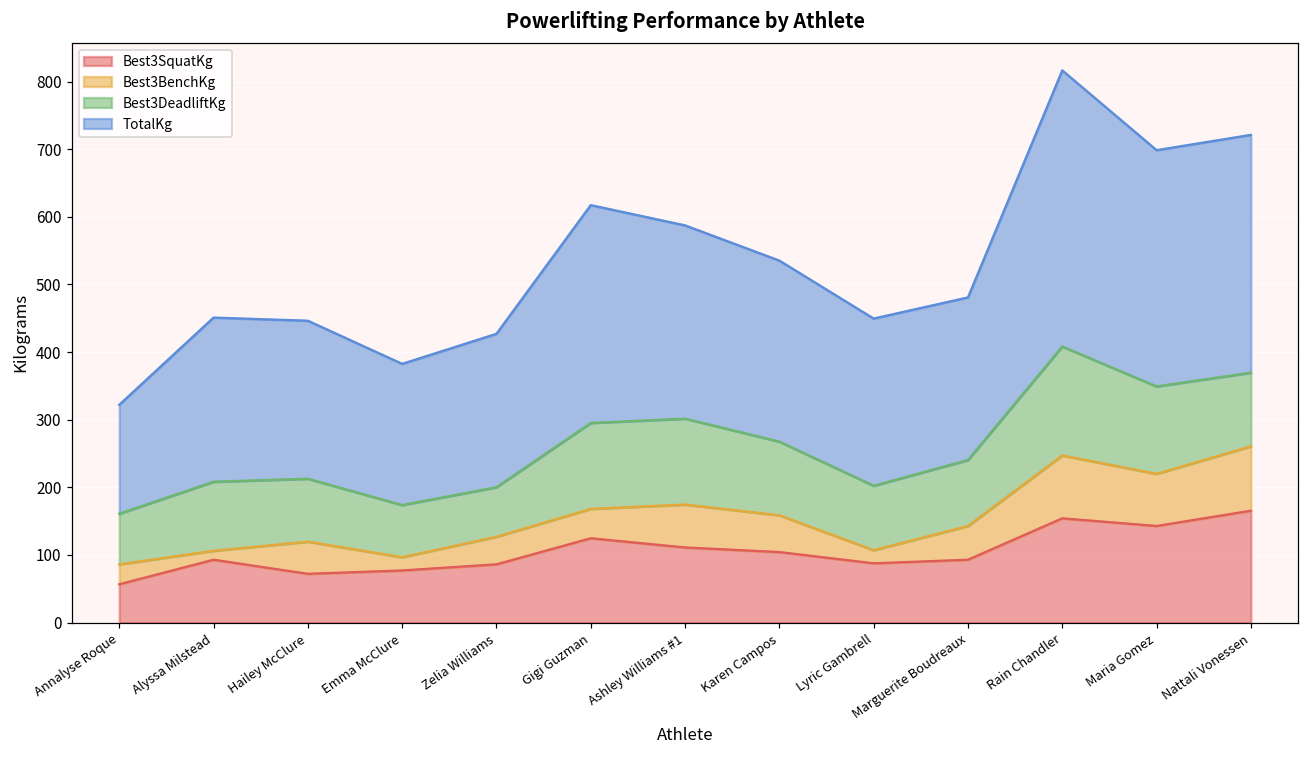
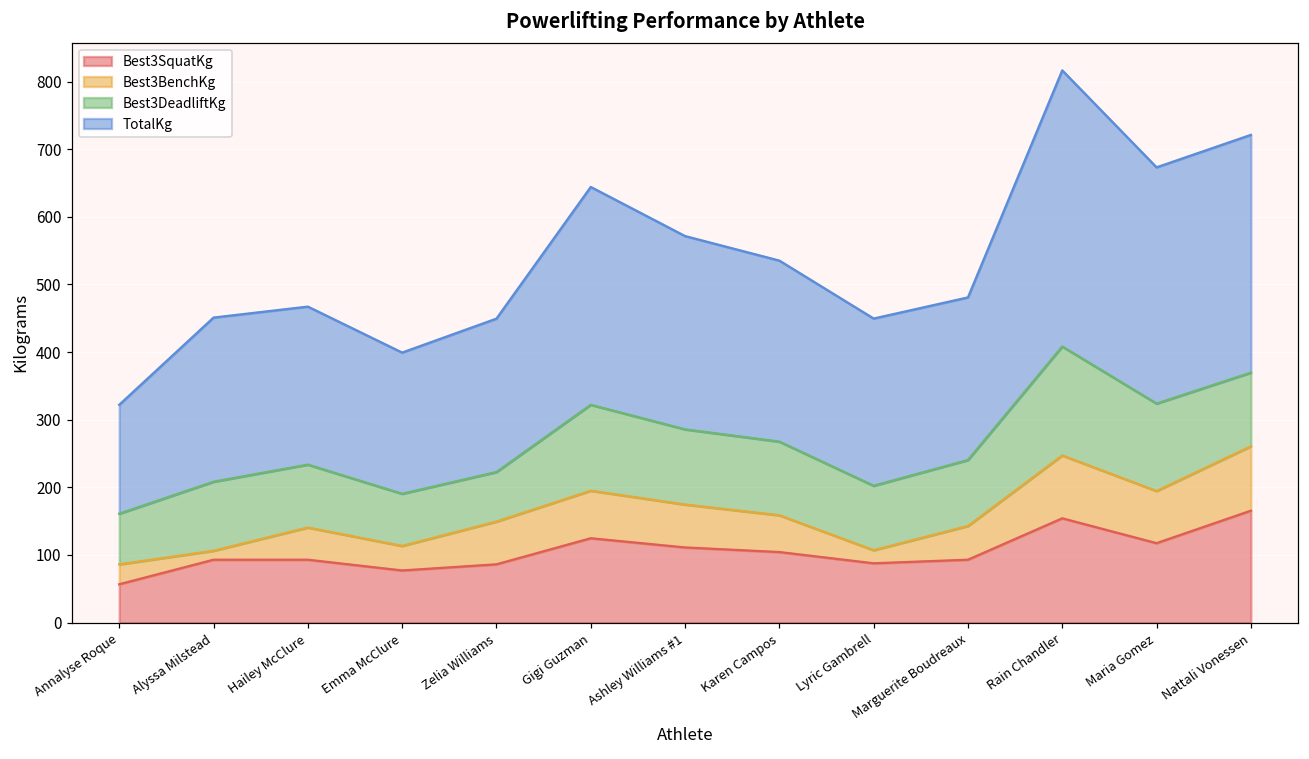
Best3SquatKg, Hailey McClure: 70 -> 90
Best3BenchKg, Emma McClure: 20 -> 40
Best3BenchKg, Zelia Williams: 40 -> 60
Best3BenchKg, Gigi Guzman: 40 -> 70
Best3DeadliftKg, Ashley Williams #1: 130 -> 110
Best3SquatKg, Maria Gomez: 140 -> 120
